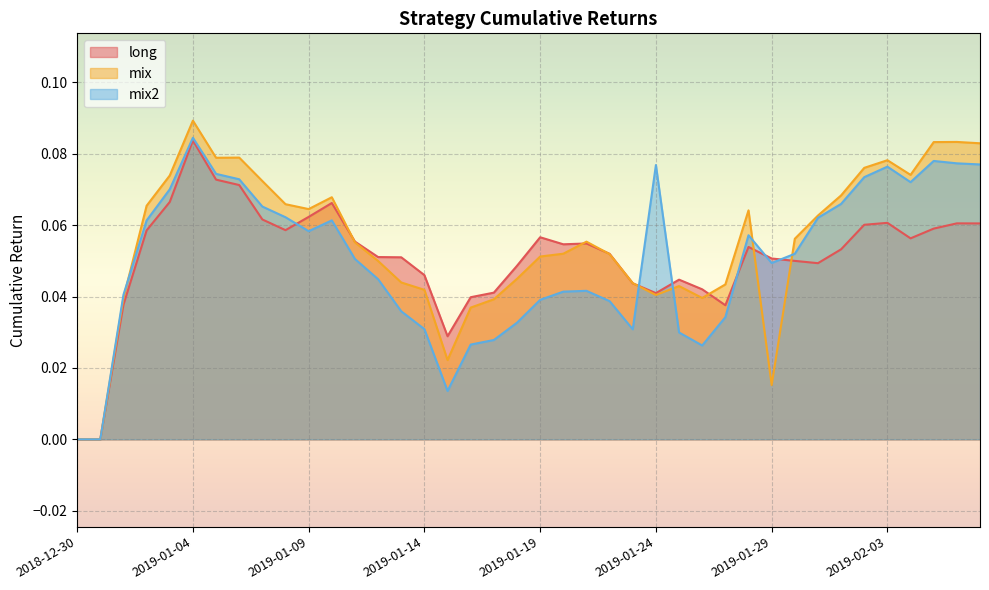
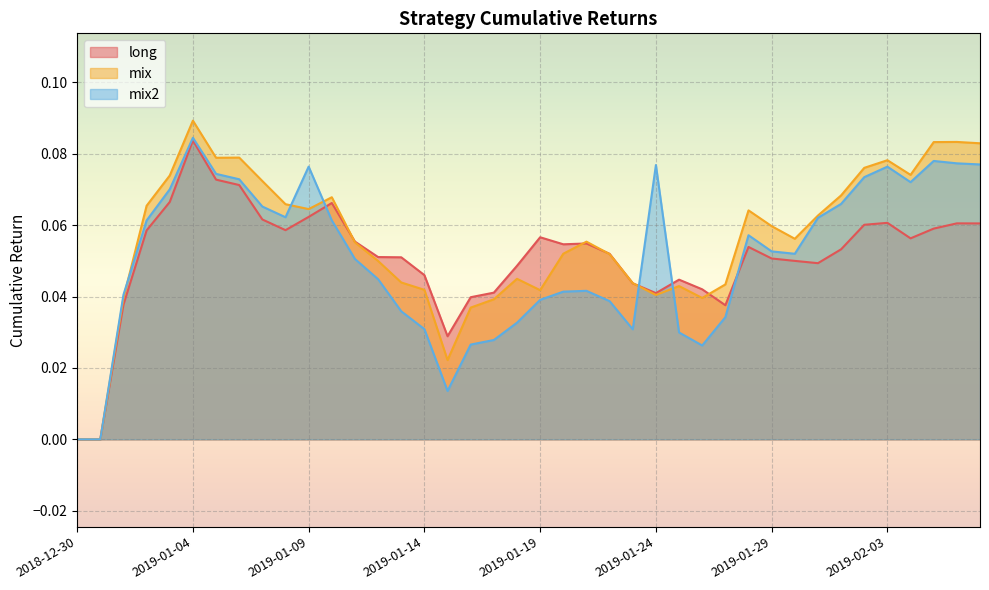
mix2, 2019-01-09: 0.058 -> 0.076
mix, 2019-01-19: 0.051 -> 0.042
mix, 2019-01-29: 0.015 -> 0.060
mix2, 2019-01-29: 0.049 -> 0.053
